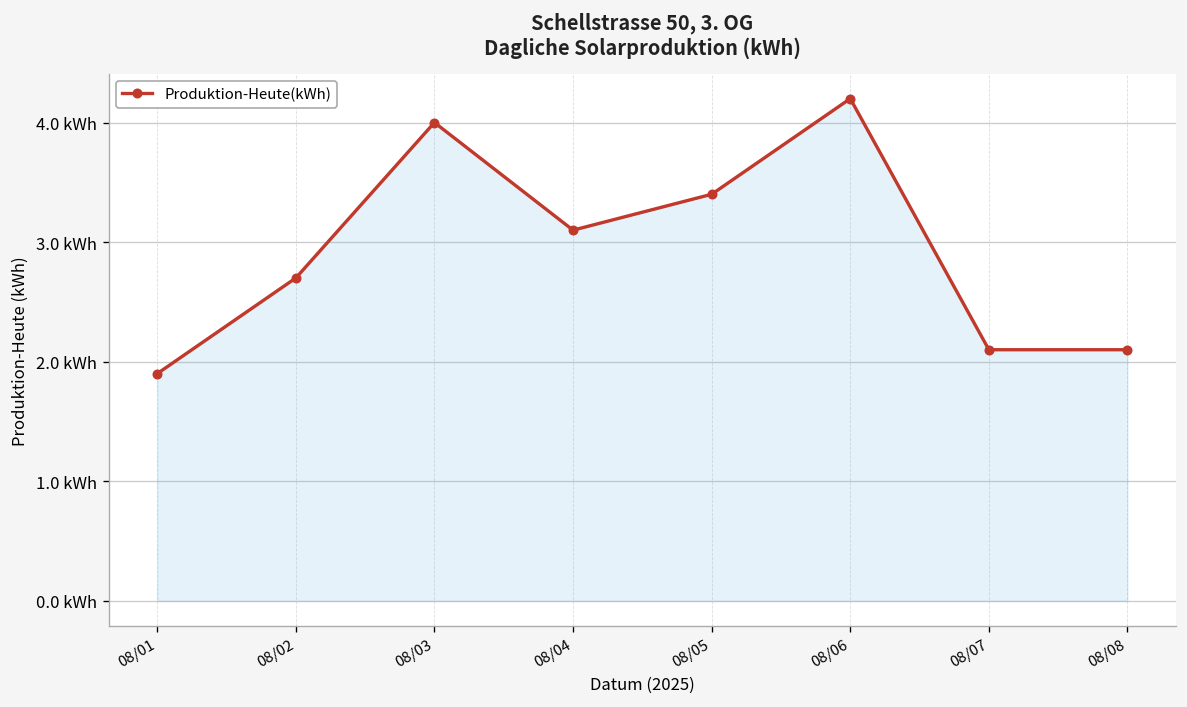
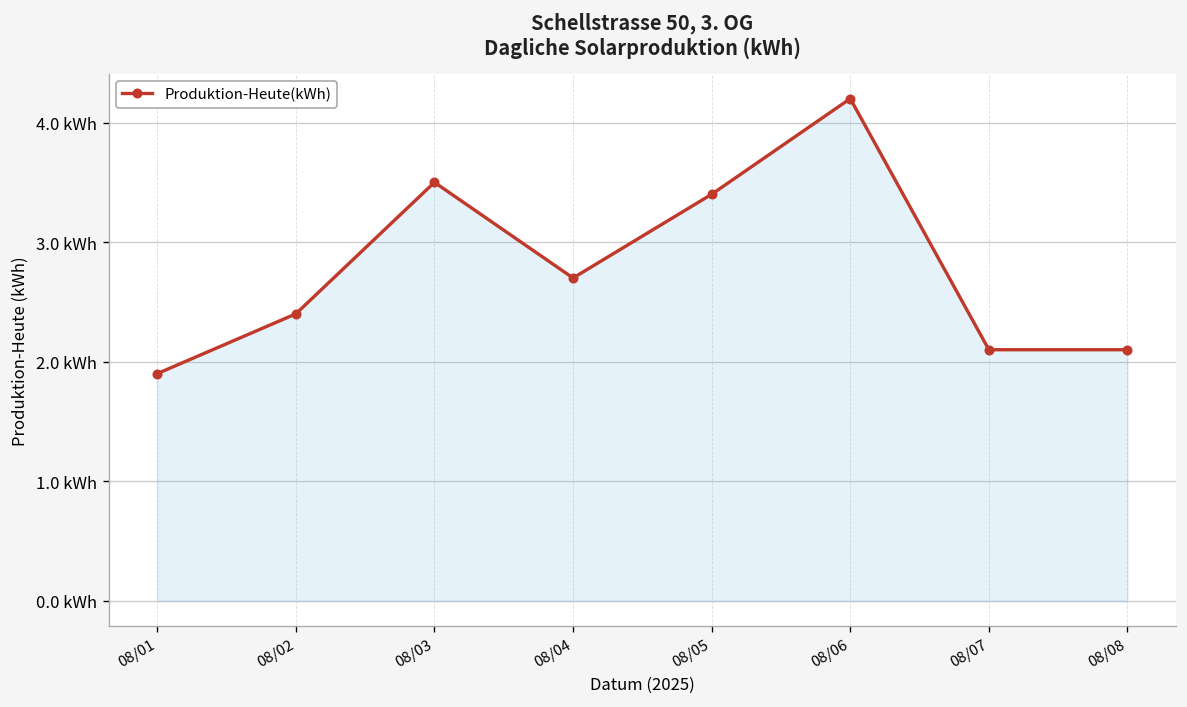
08/02: 2.7 kWh -> 2.4 kWh
08/03: 4.0 kWh -> 3.5 kWh
08/04: 3.1 kWh -> 2.7 kWh
